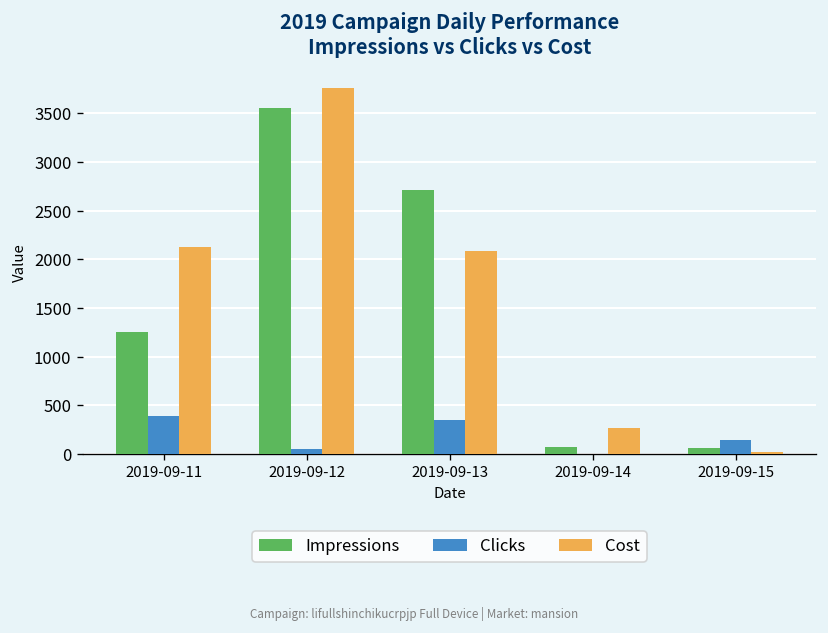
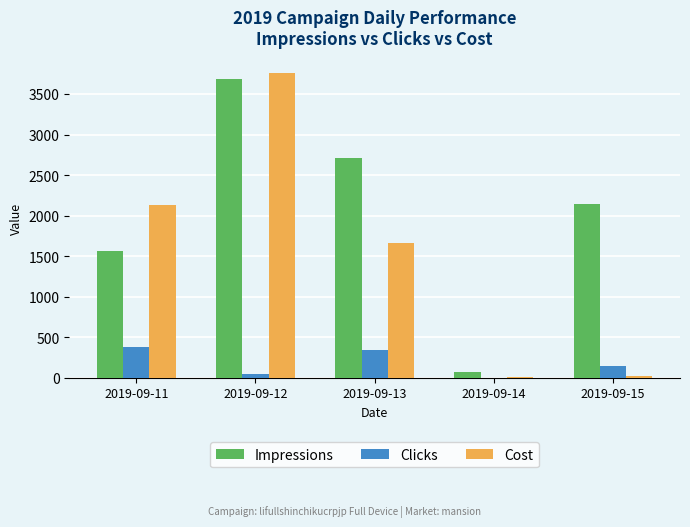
Impressions, 2019-09-11: 1200 -> 1600
Impressions, 2019-09-12: 3600 -> 3700
Cost, 2019-09-13: 2100 -> 1700
Cost, 2019-09-14: 300 -> 0
Impressions, 2019-09-15: 100 -> 2100
